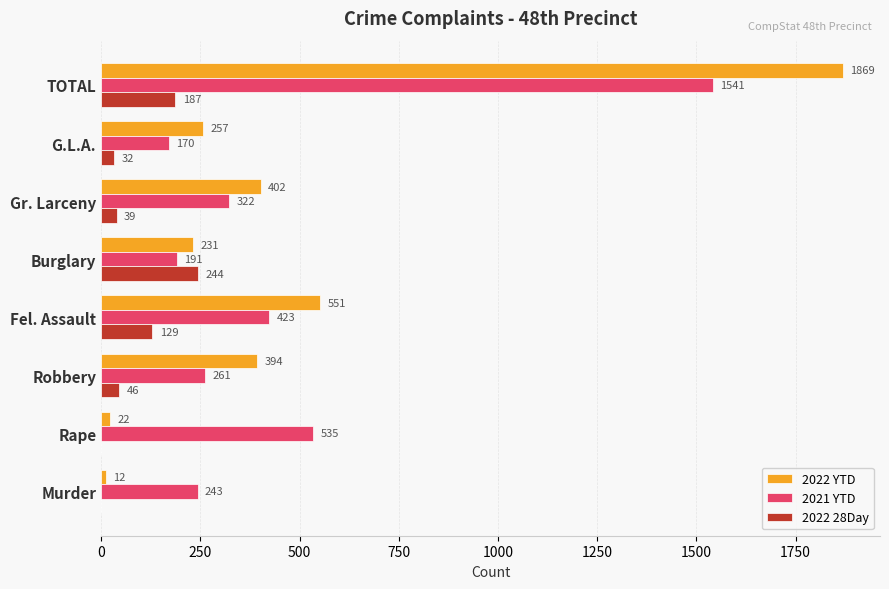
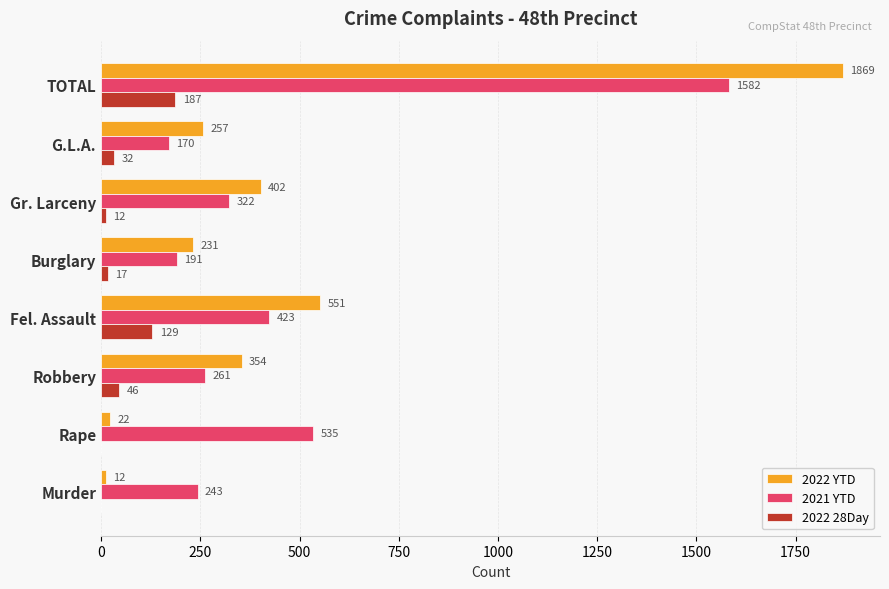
2021 YTD, TOTAL: 1541 -> 1582
2022 28Day, Gr. Larceny: 39 -> 12
2022 28Day, Burglary: 244 -> 17
2022 YTD, Robbery: 394 -> 354
